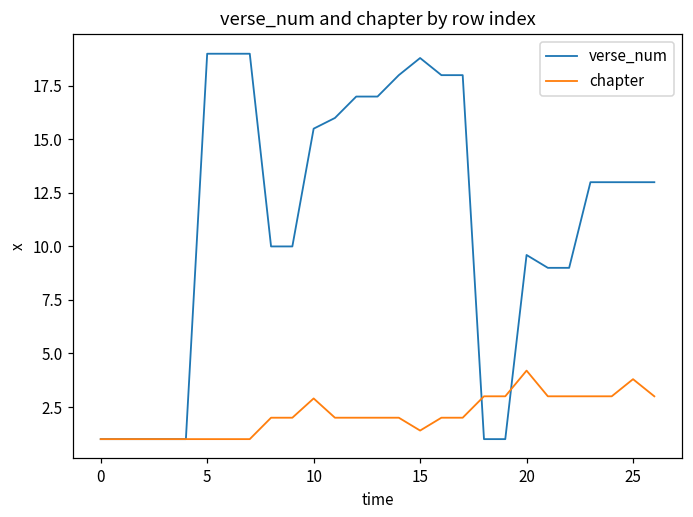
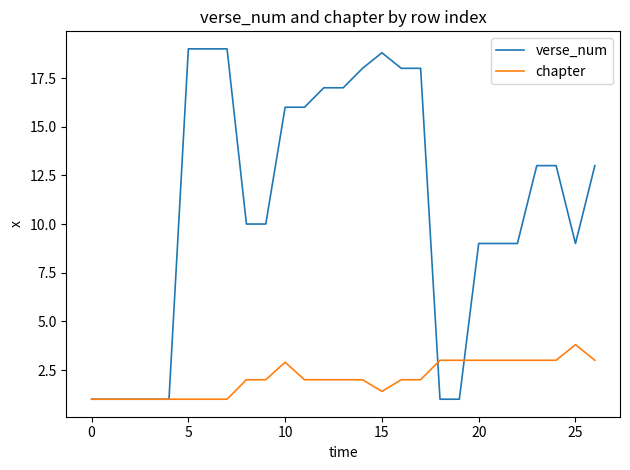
verse_num, 10: 15.5 -> 16.0
verse_num, 20: 9.6 -> 9.0
chapter, 20: 4.2 -> 3.0
verse_num, 25: 13 -> 9
